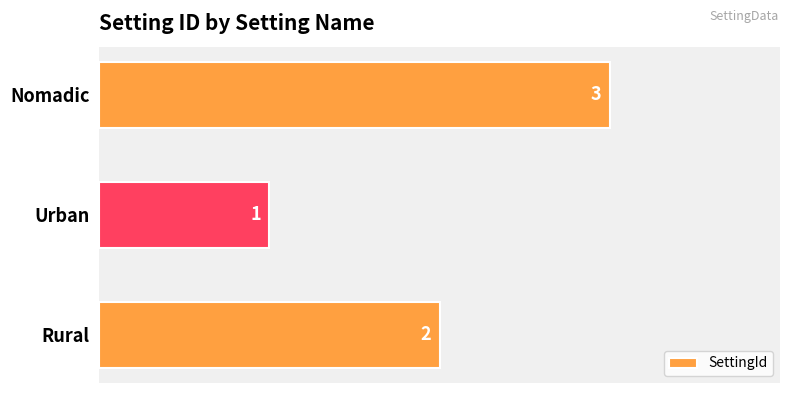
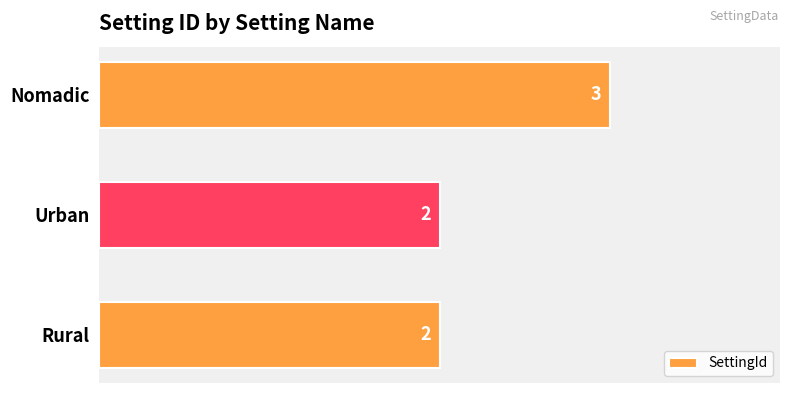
Urban: 1 -> 2
